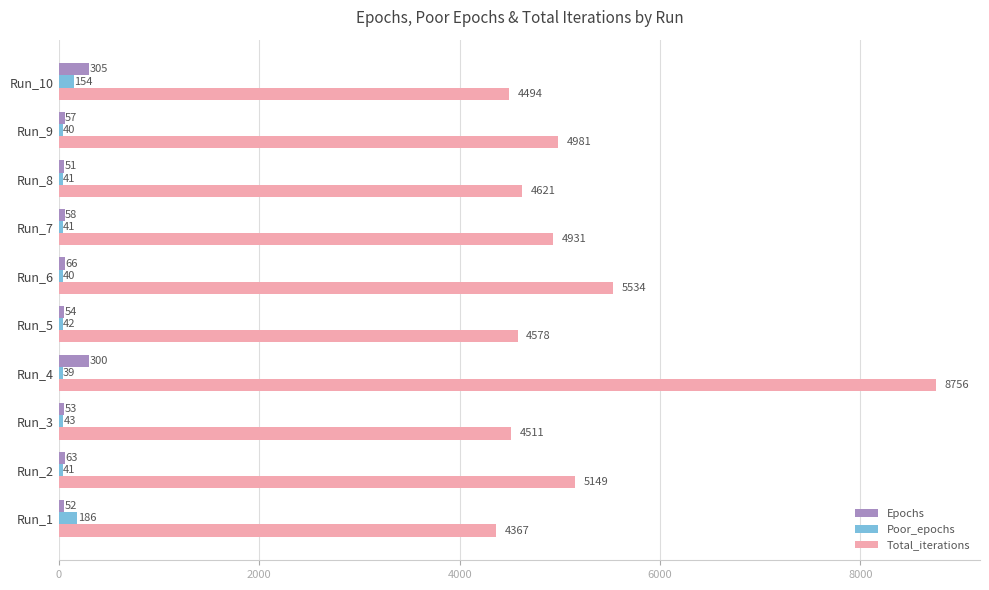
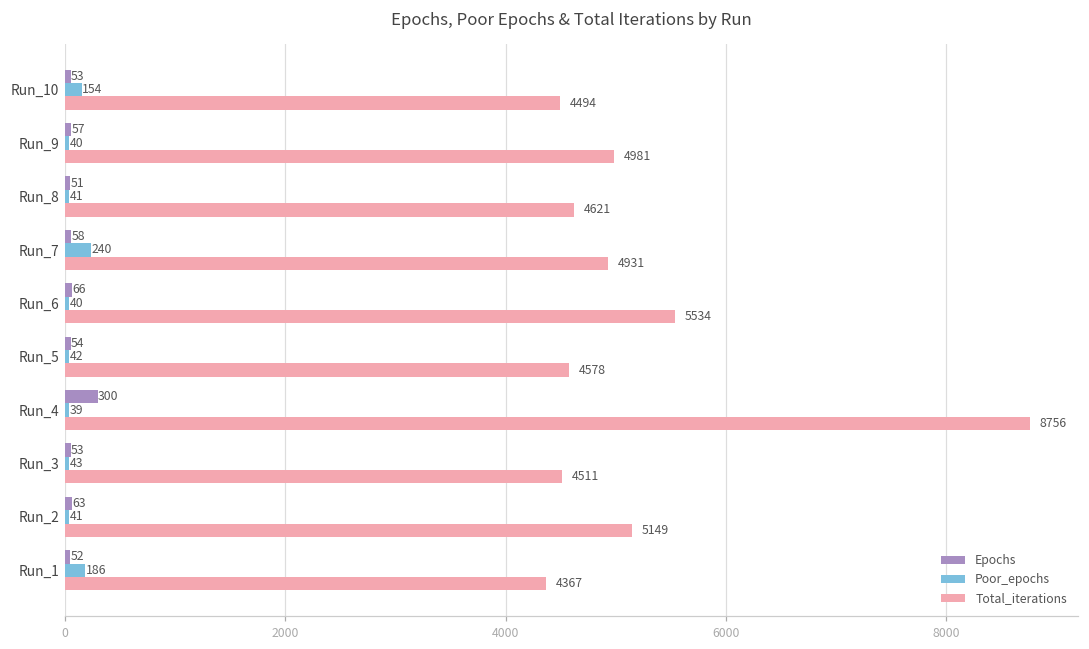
Epochs, Run_10: 305 -> 53
Poor_epochs, Run_7: 41 -> 240
